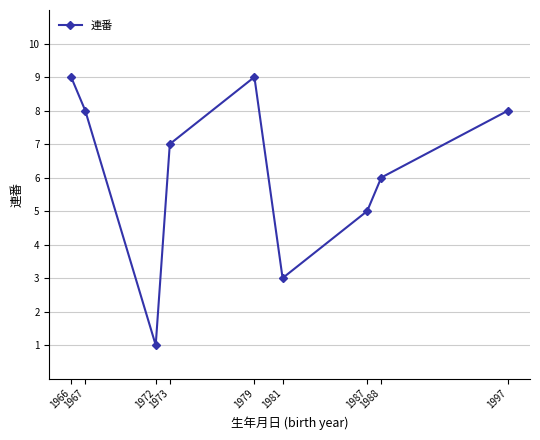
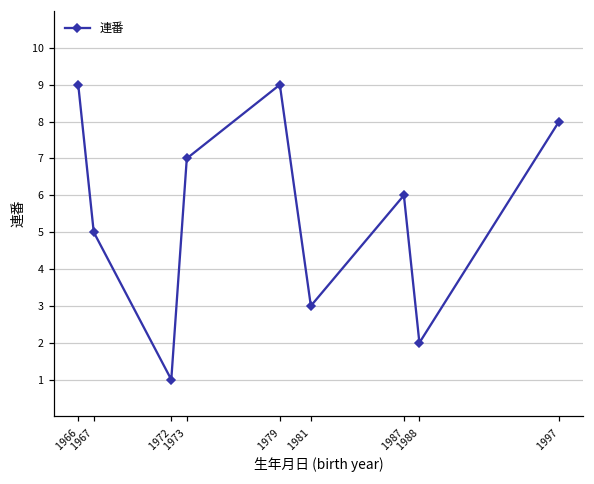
1967: 8 -> 5
1987: 5 -> 6
1988: 6 -> 2
